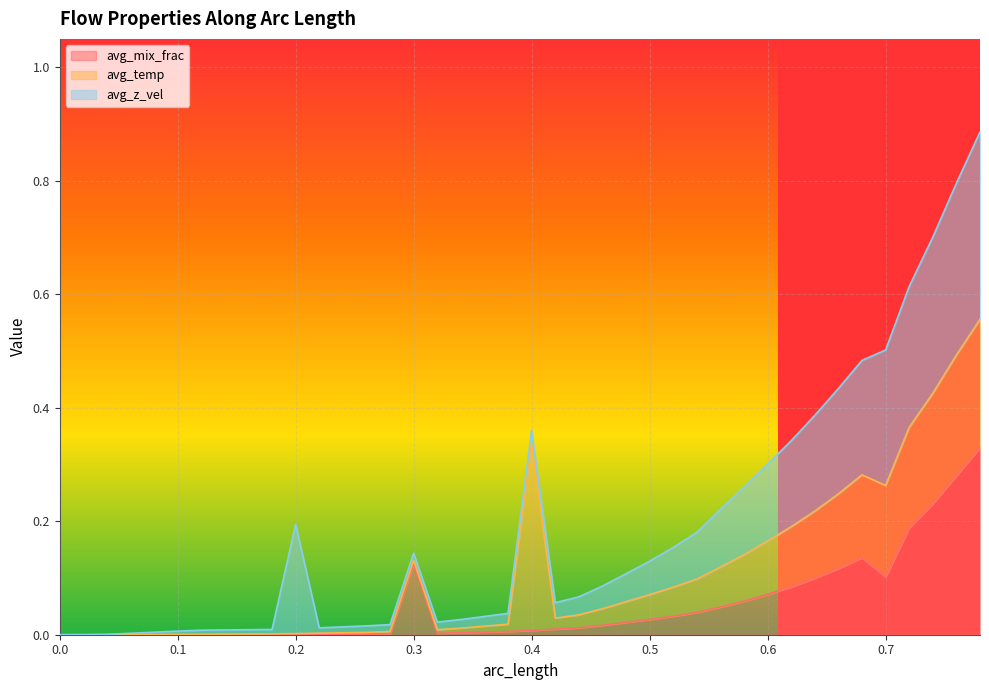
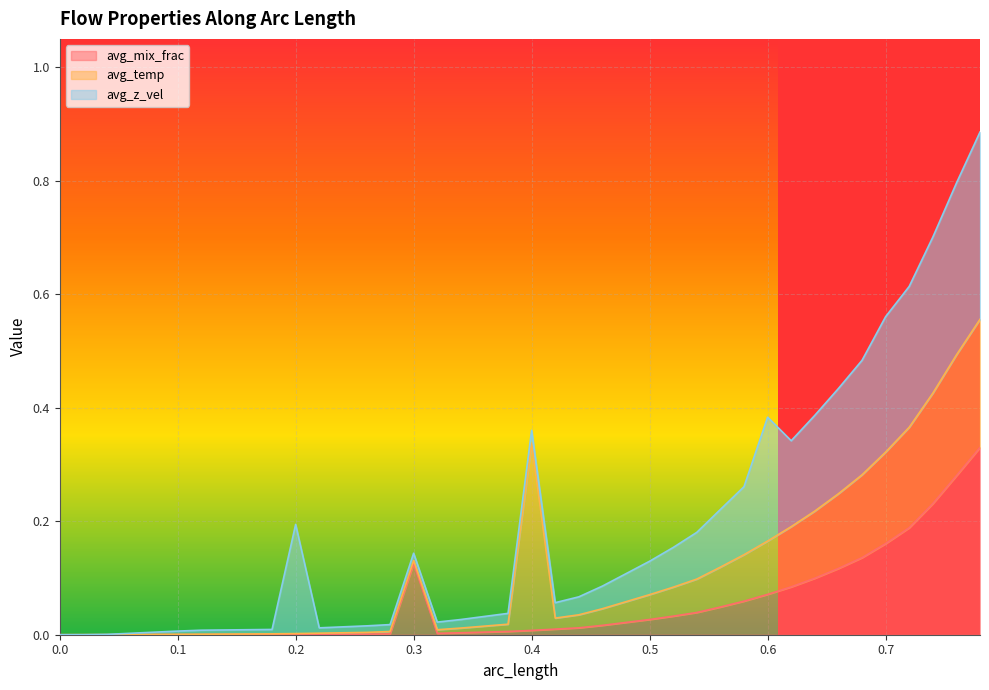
avg_z_vel, 0.6: 0.14 -> 0.22
avg_mix_frac, 0.7: 0.10 -> 0.16
